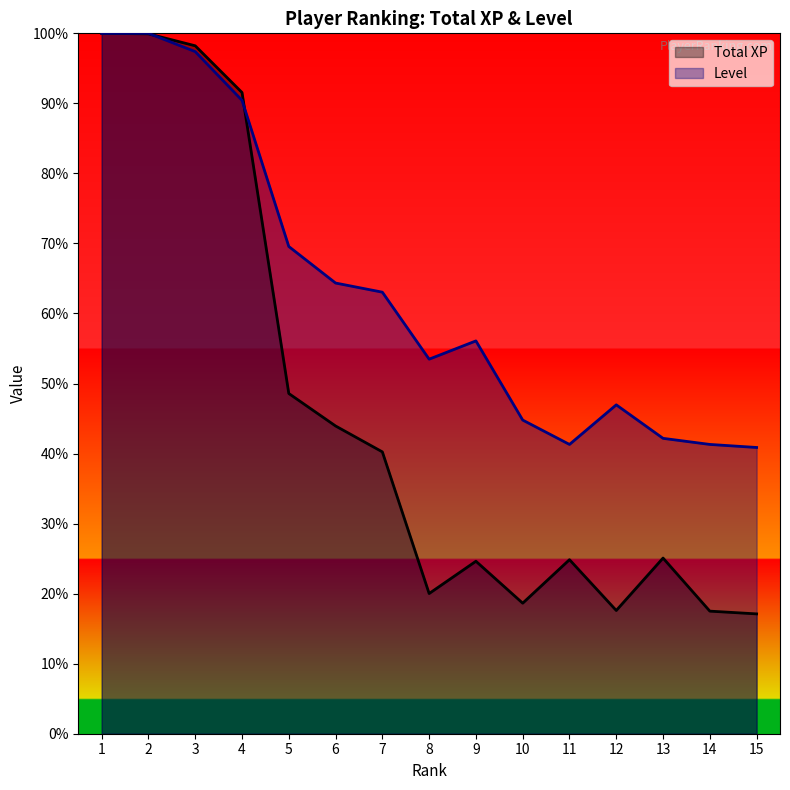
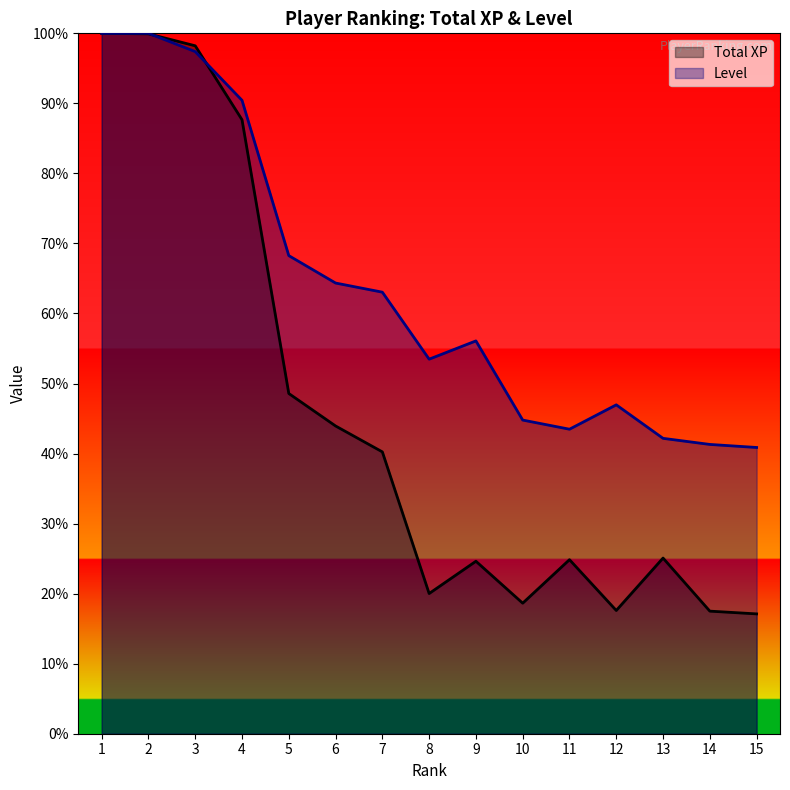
Total XP, 4: 92% -> 88%
Level, 5: 70% -> 68%
Level, 11: 41% -> 43%
